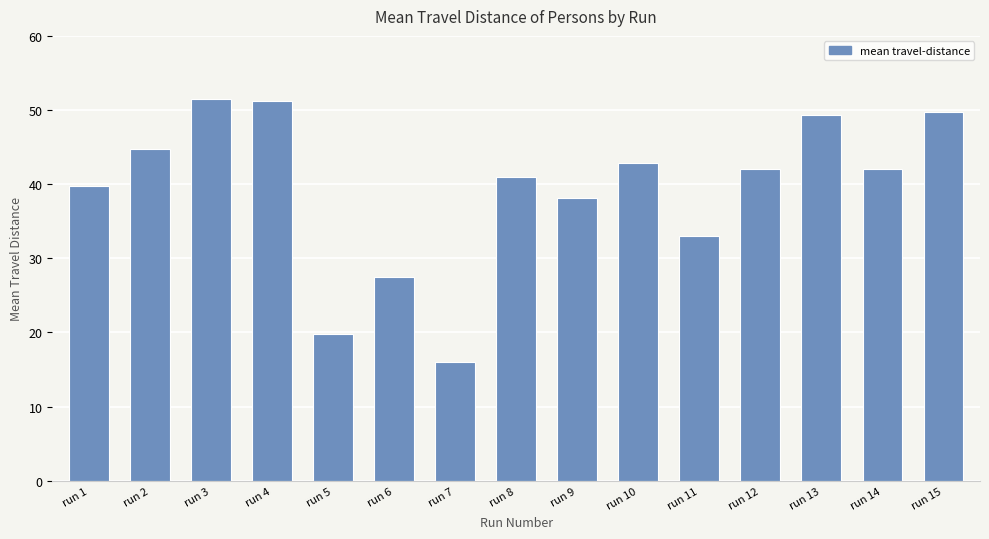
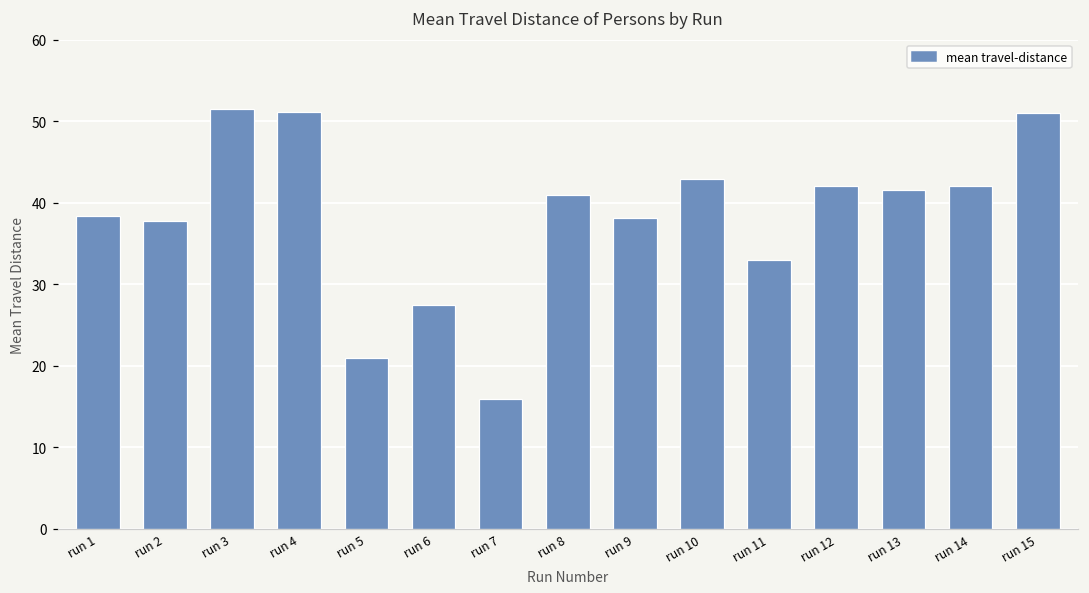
run 1: 40 -> 38
run 2: 45 -> 38
run 5: 20 -> 21
run 13: 49 -> 42
run 15: 50 -> 51
